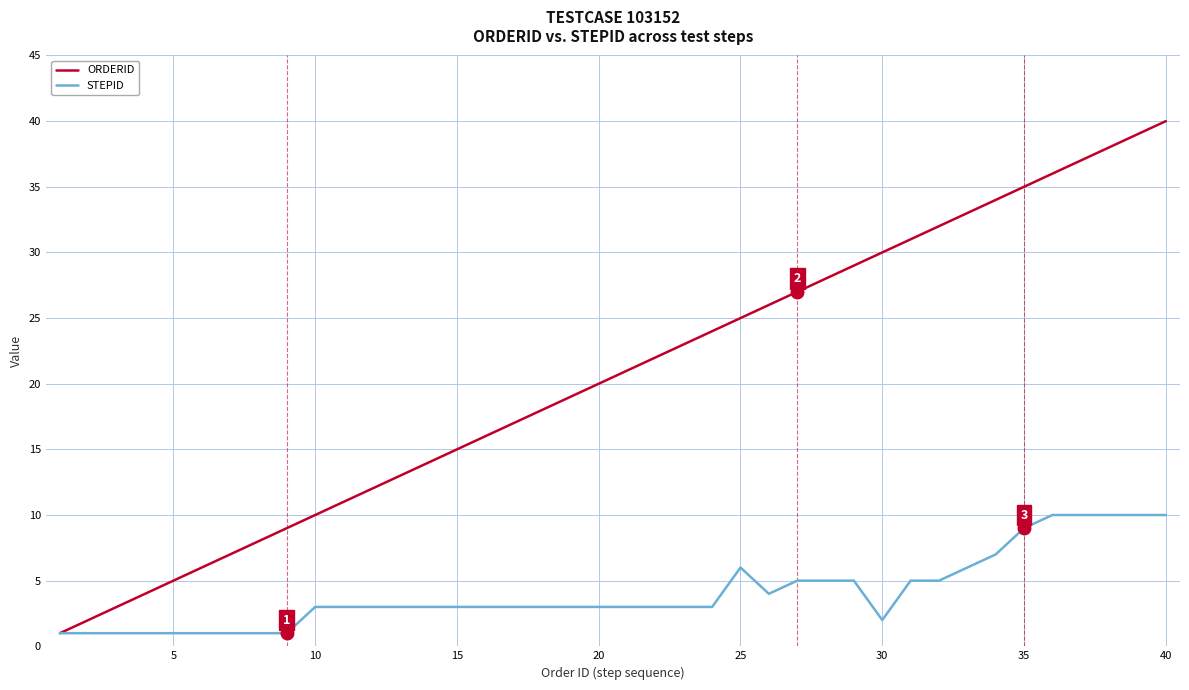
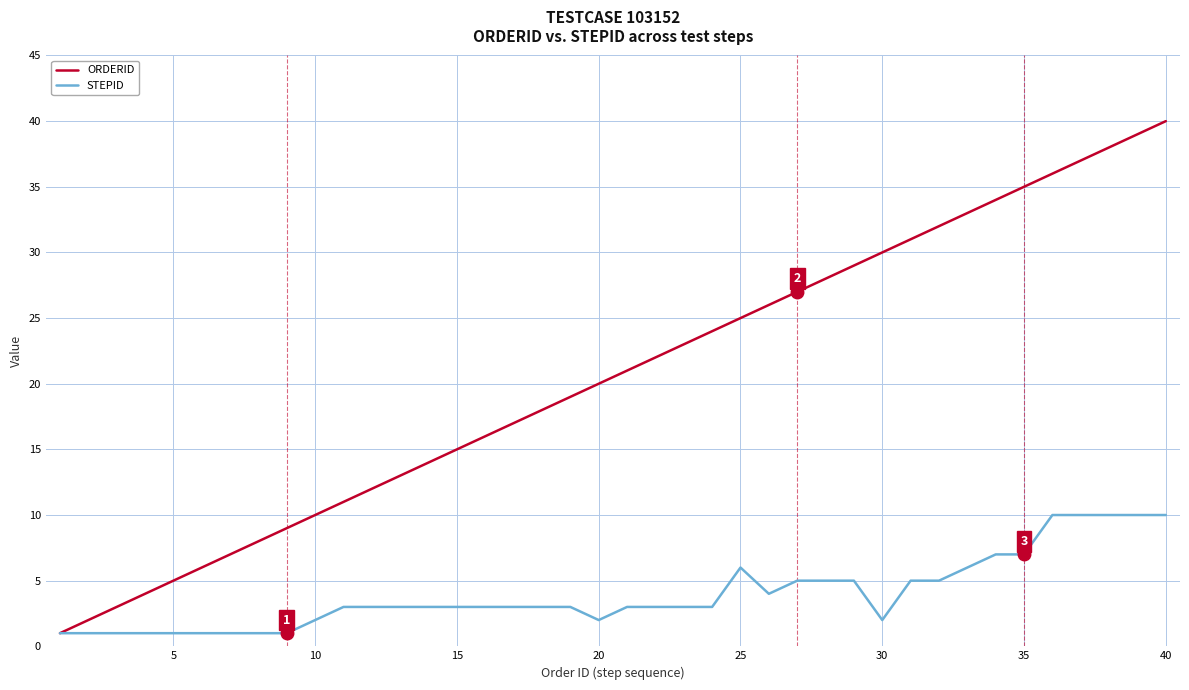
STEPID, 10: 3 -> 2
STEPID, 20: 3 -> 2
STEPID, 35: 9 -> 7
